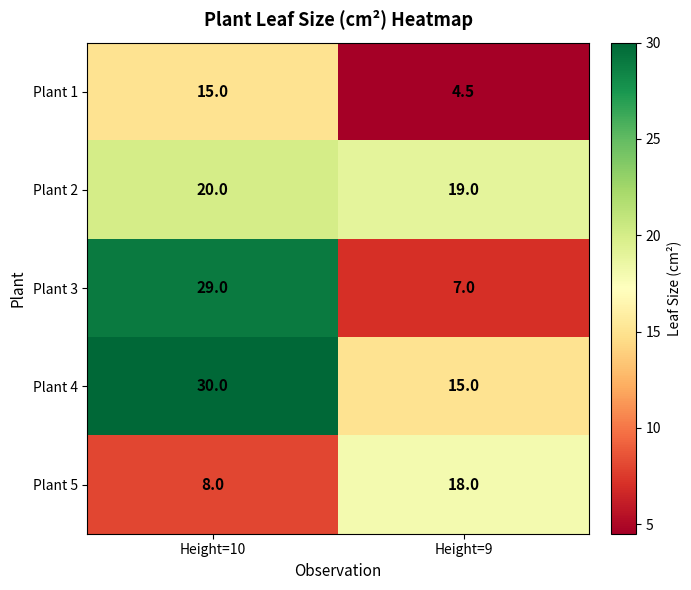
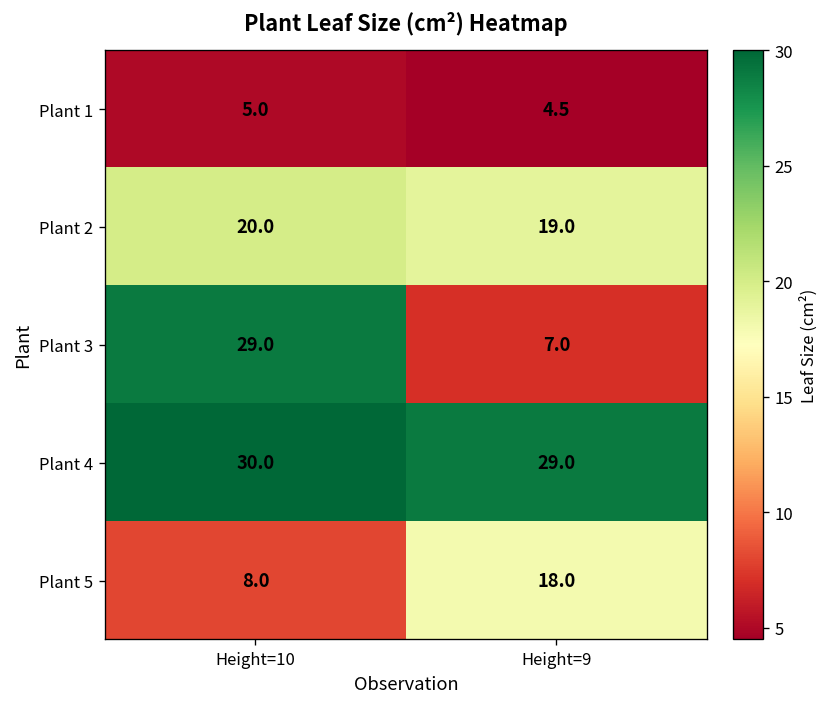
Plant 1, Height=10: 15.0 -> 5.0
Plant 4, Height=9: 15.0 -> 29.0
